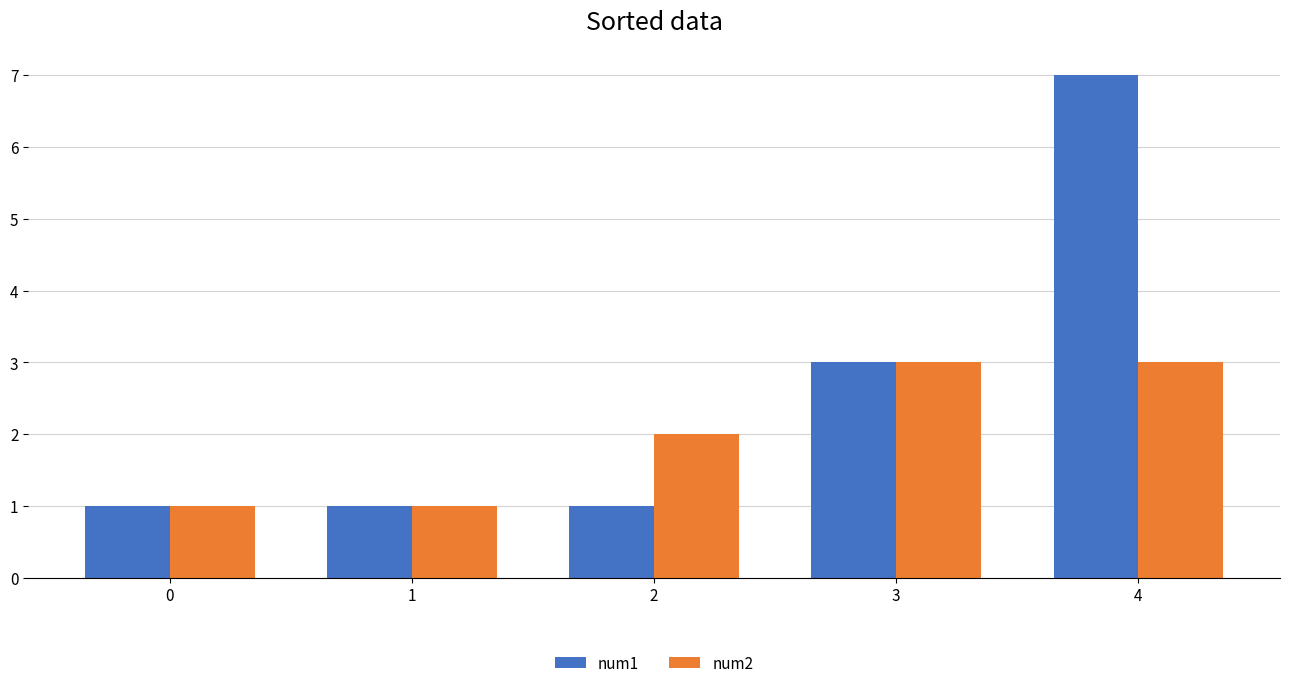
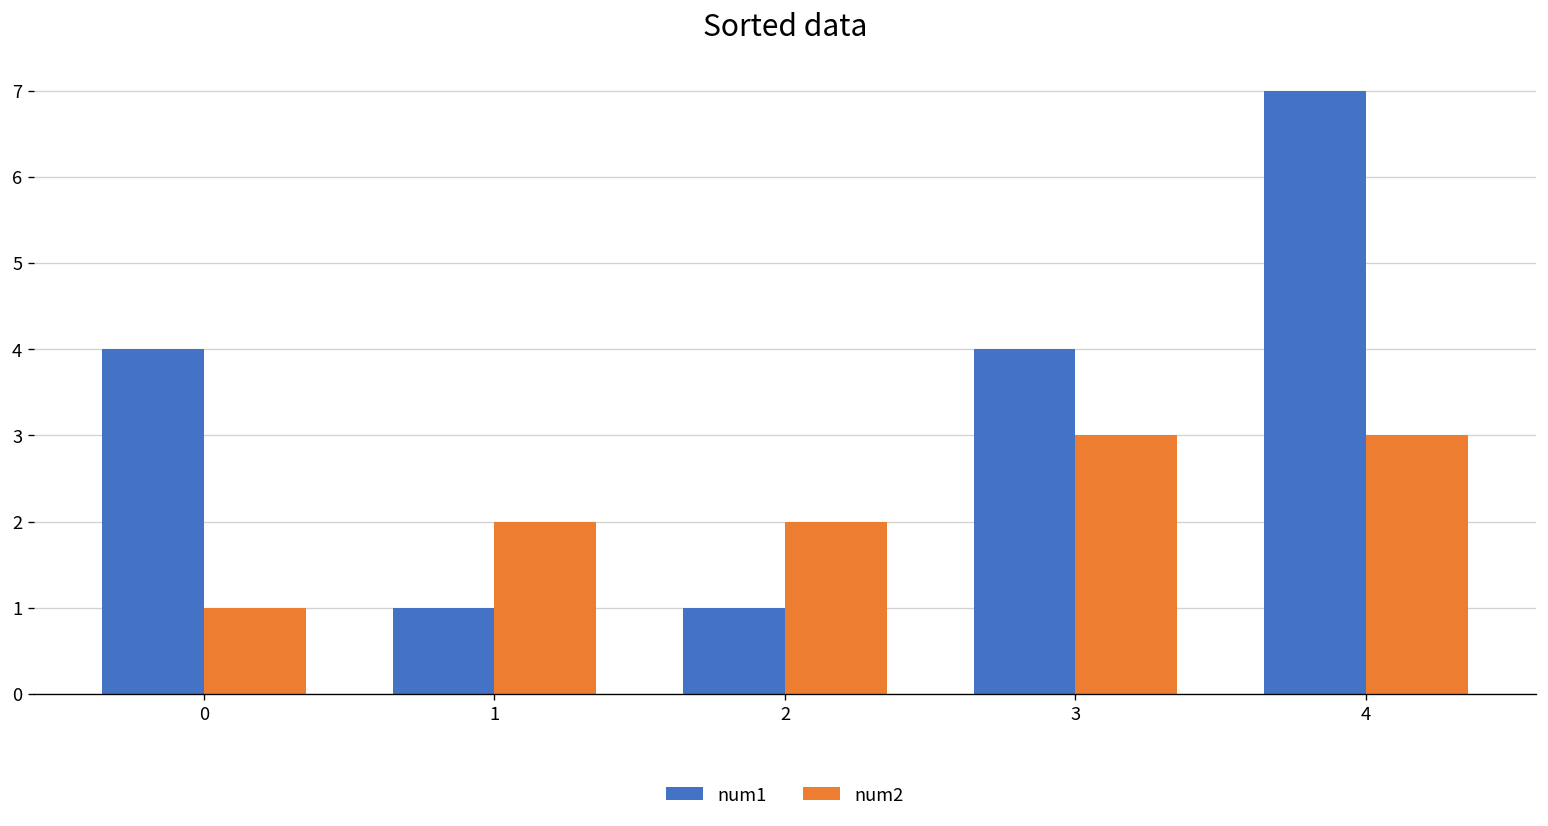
num1, 0: 1 -> 4
num2, 1: 1 -> 2
num1, 3: 3 -> 4
